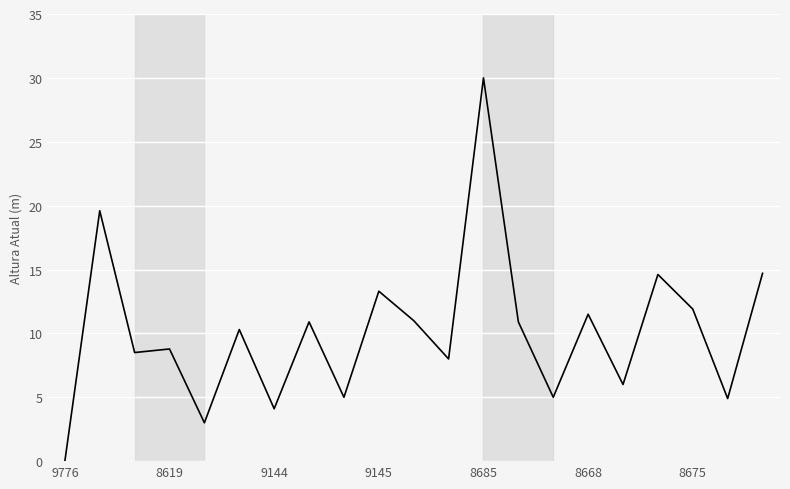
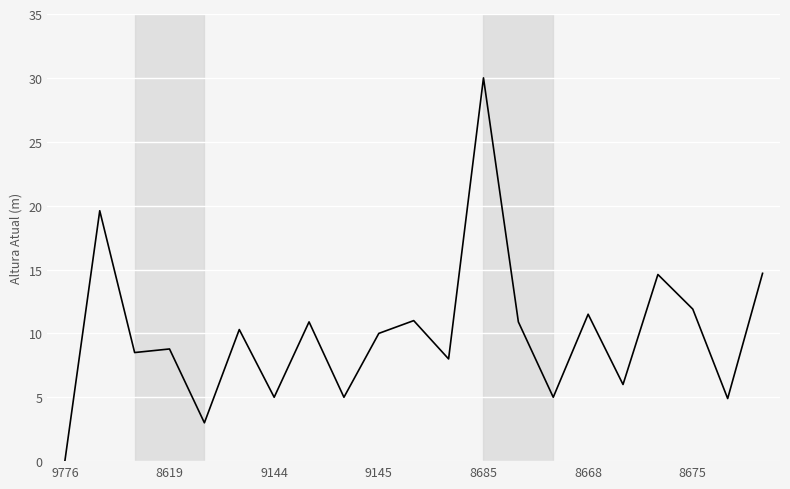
9144: 4.1 -> 5.0
9145: 13.3 -> 10.0
